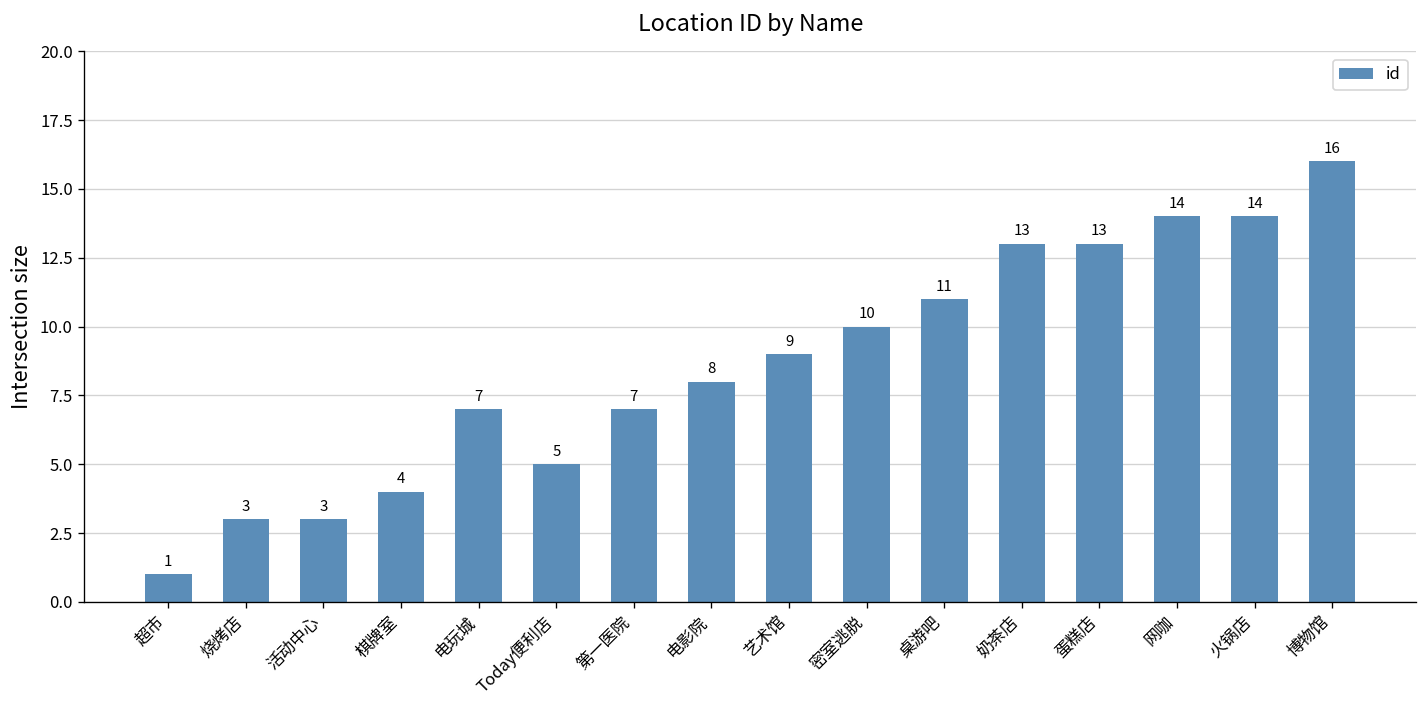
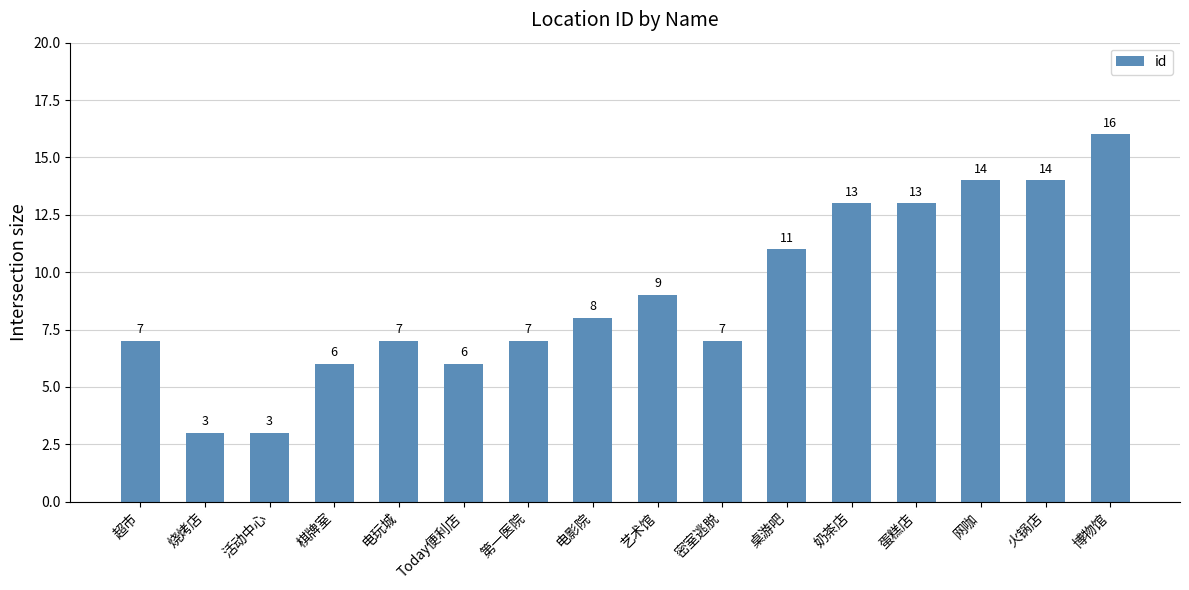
超市: 1 -> 7
棋牌室: 4 -> 6
Today便利店: 5 -> 6
密室逃脱: 10 -> 7
